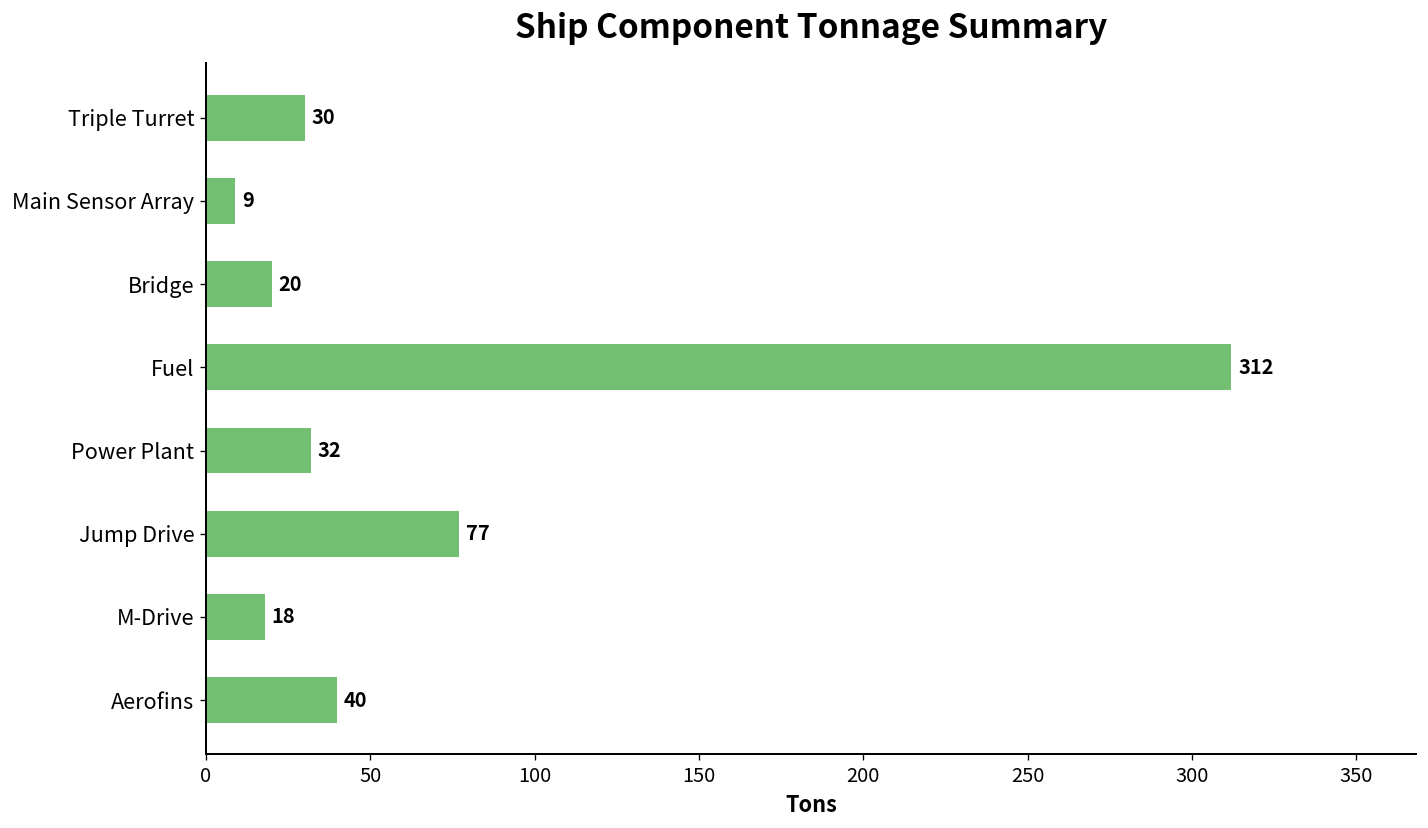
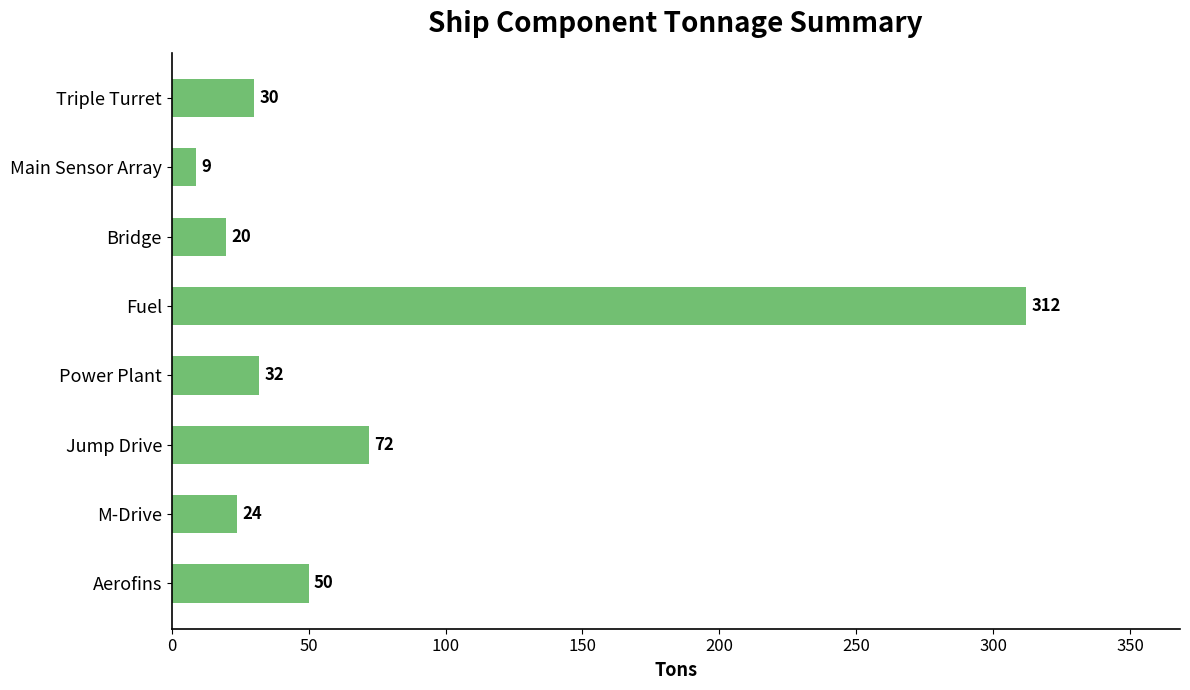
Jump Drive: 77 -> 72
M-Drive: 18 -> 24
Aerofins: 40 -> 50
